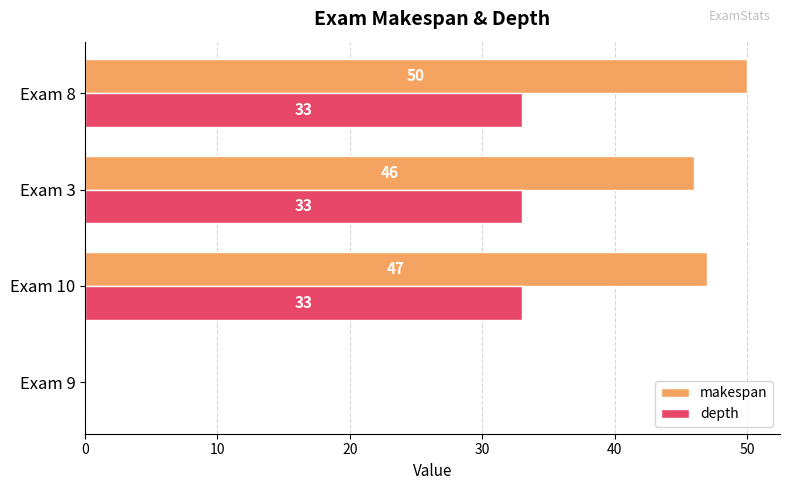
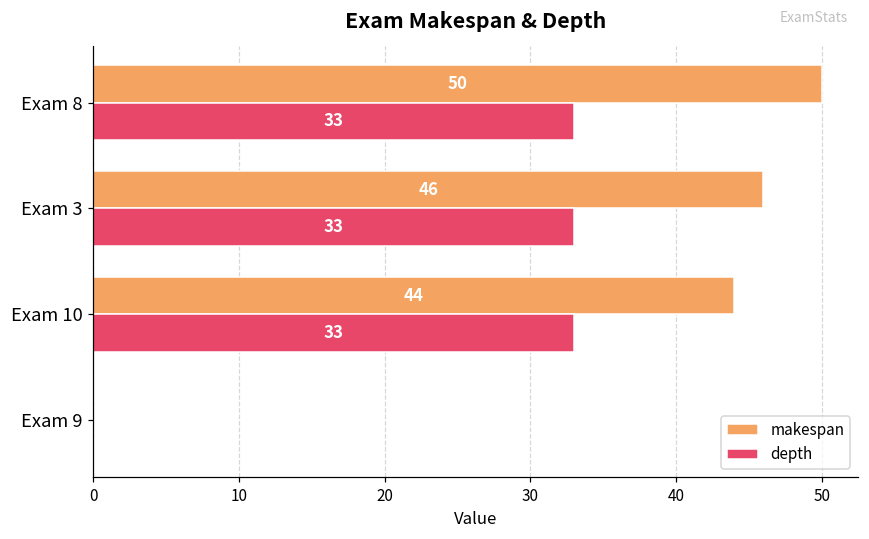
makespan, Exam 10: 47 -> 44
